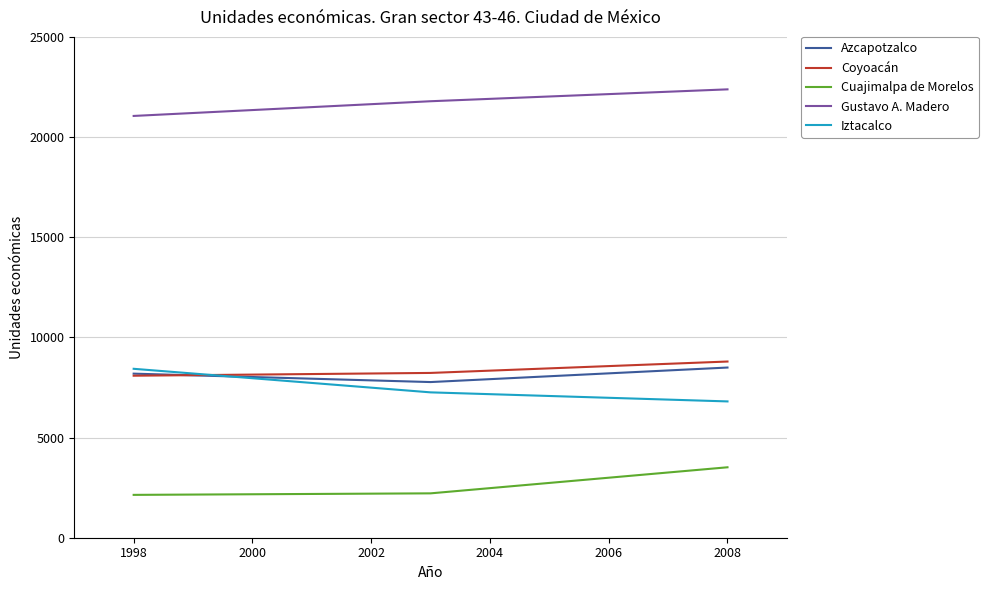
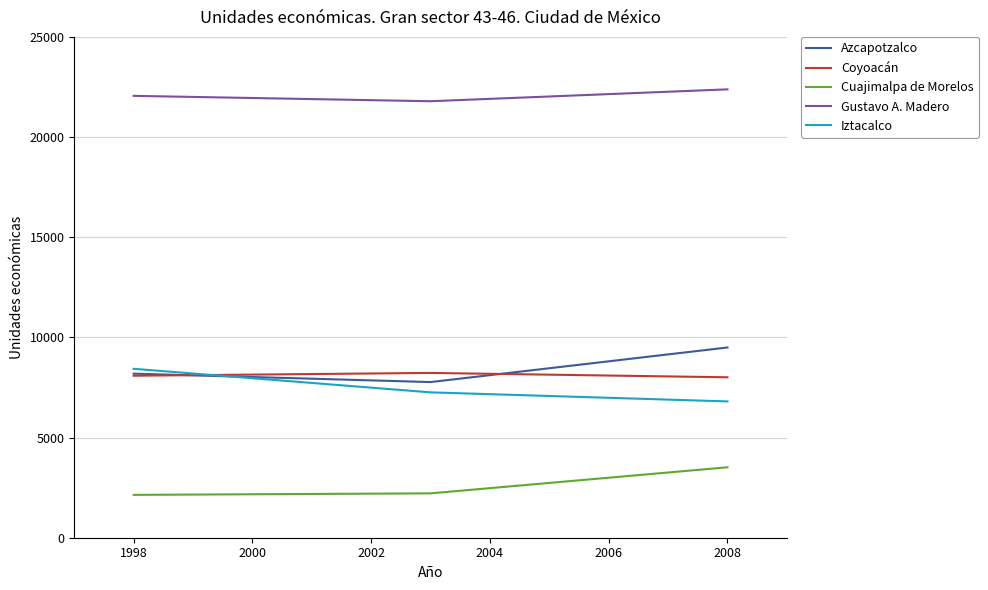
Gustavo A. Madero, 1998: 21100 -> 22100
Azcapotzalco, 2008: 8500 -> 9500
Coyoacán, 2008: 8800 -> 8000
